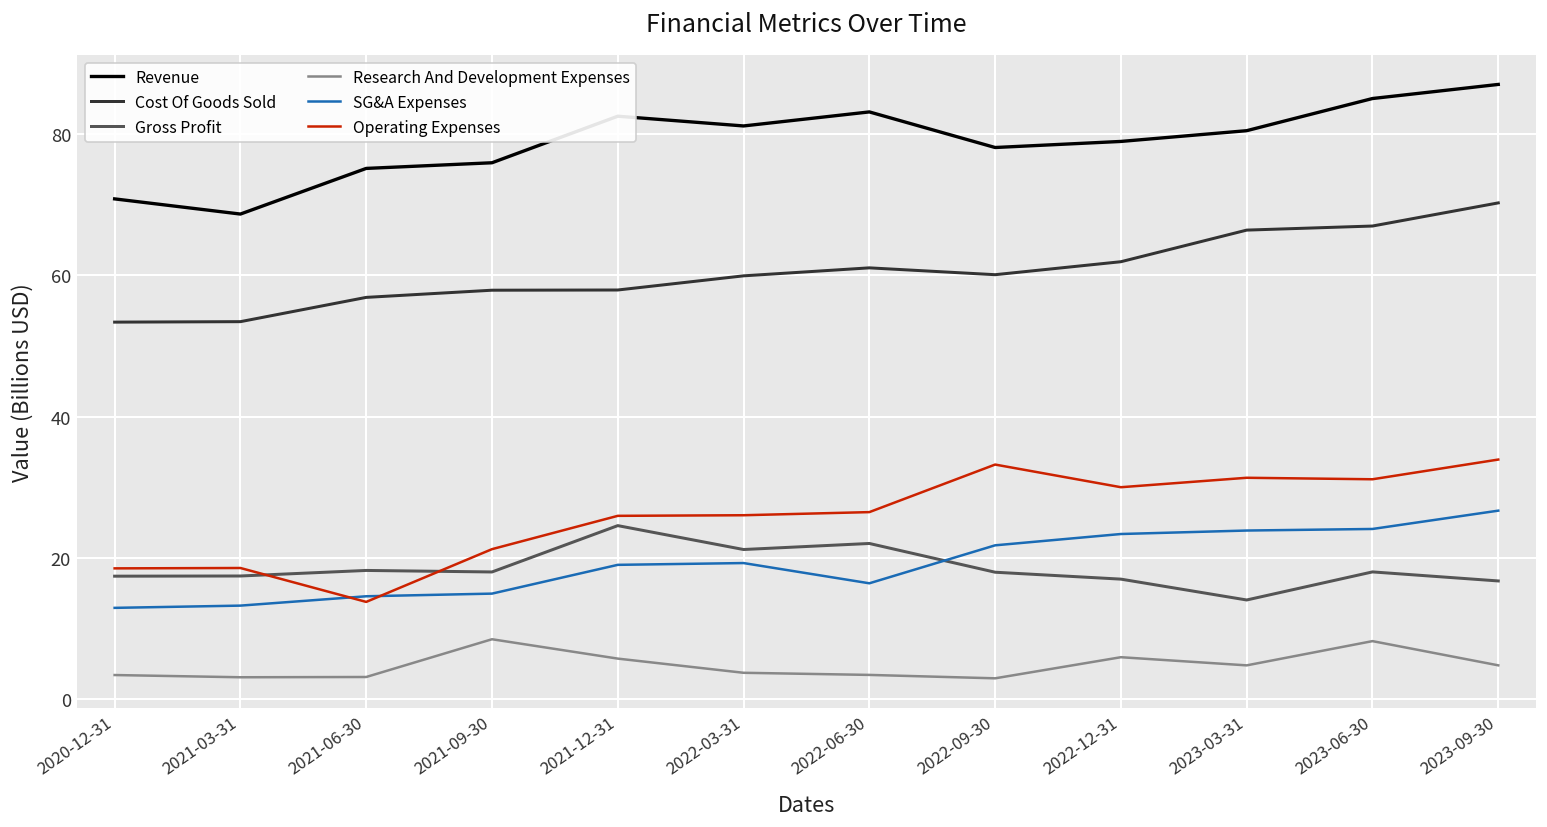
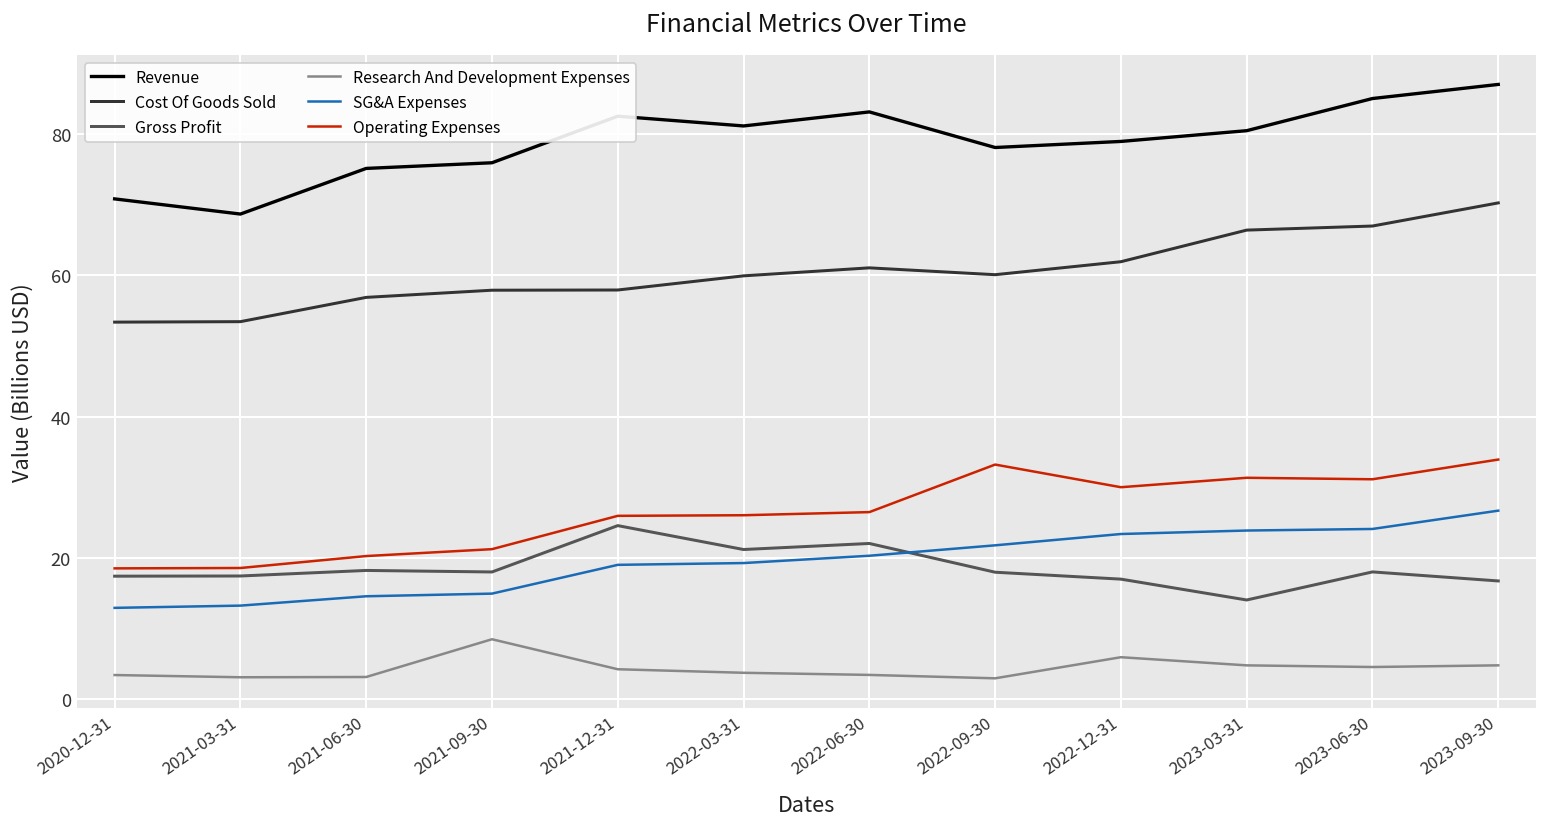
Operating Expenses, 2021-06-30: 14 -> 20
Research And Development Expenses, 2021-12-31: 6 -> 4
SG&A Expenses, 2022-06-30: 16 -> 20
Research And Development Expenses, 2023-06-30: 8 -> 5
